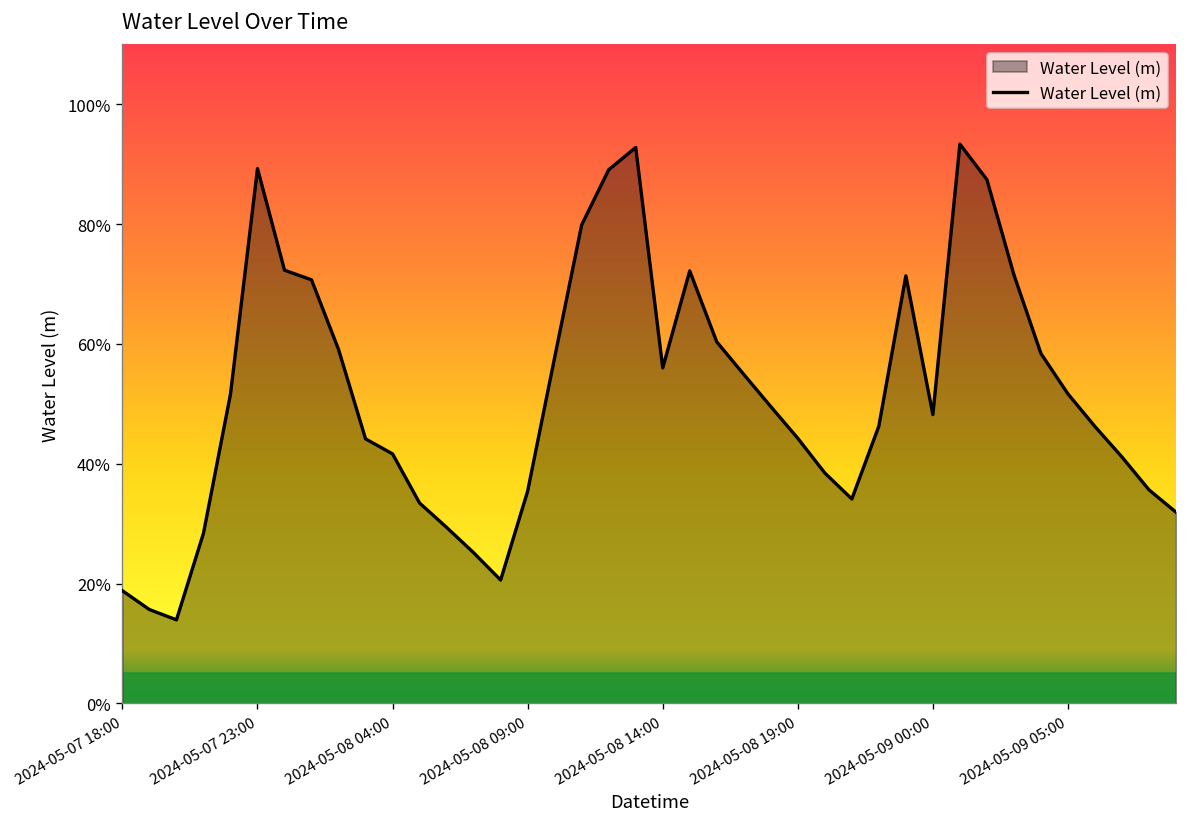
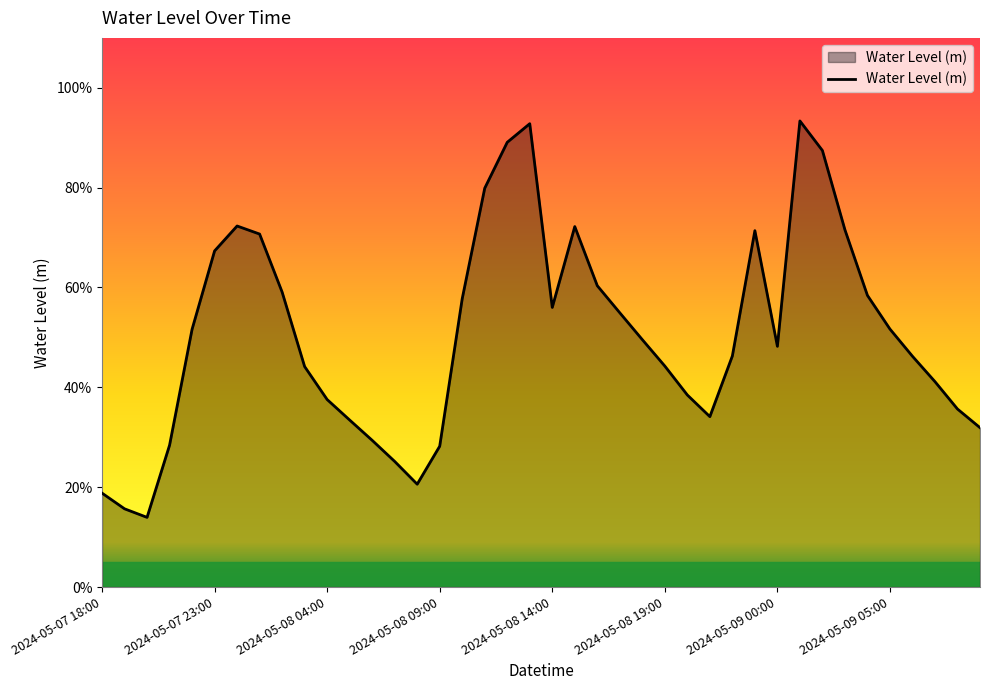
2024-05-07 23:00: 89% -> 67%
2024-05-08 04:00: 42% -> 38%
2024-05-08 09:00: 35% -> 28%
